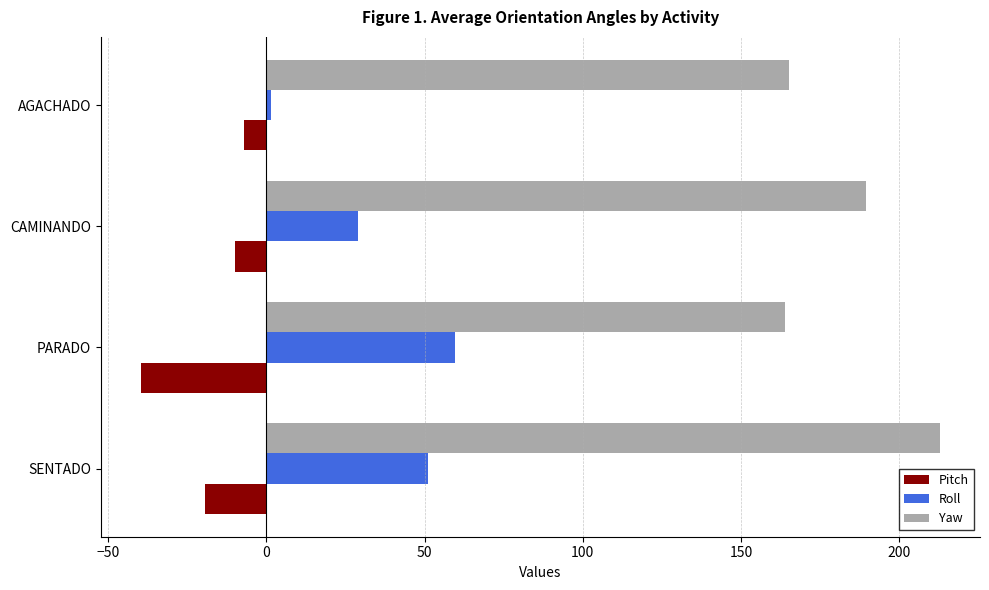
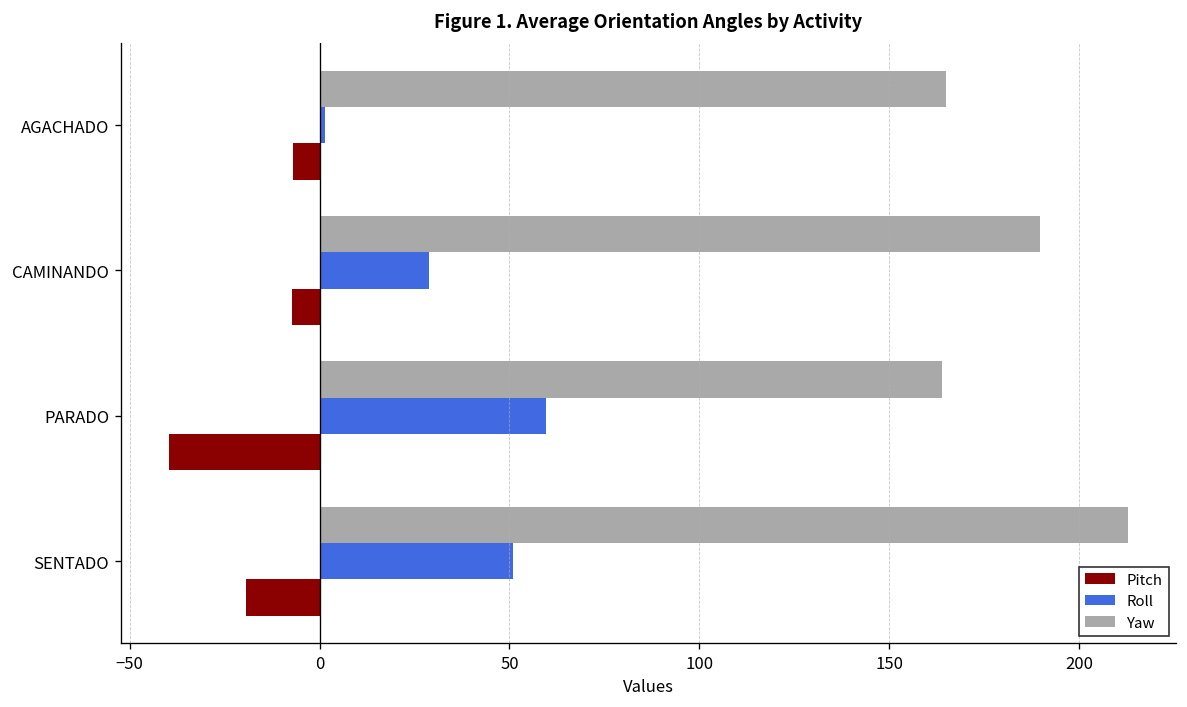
Pitch, CAMINANDO: -10 -> -7
